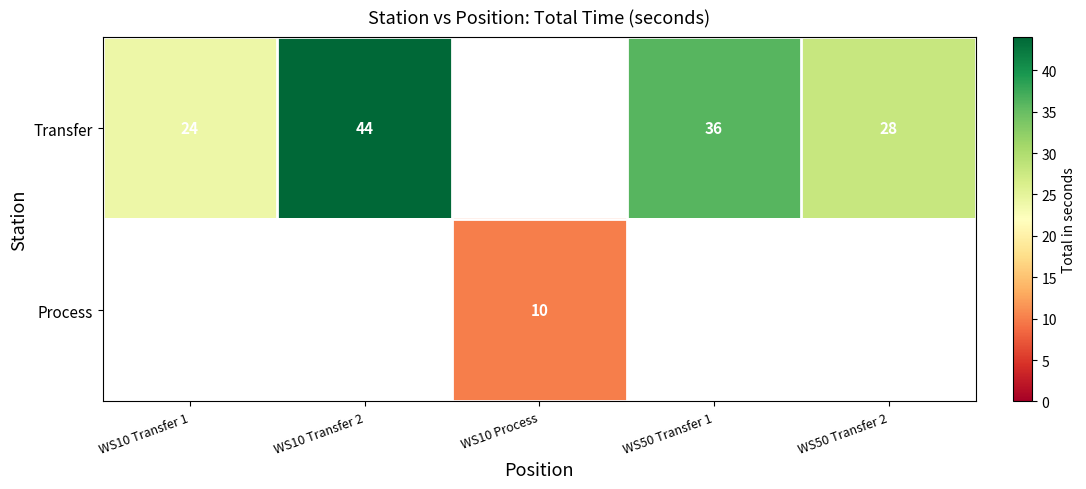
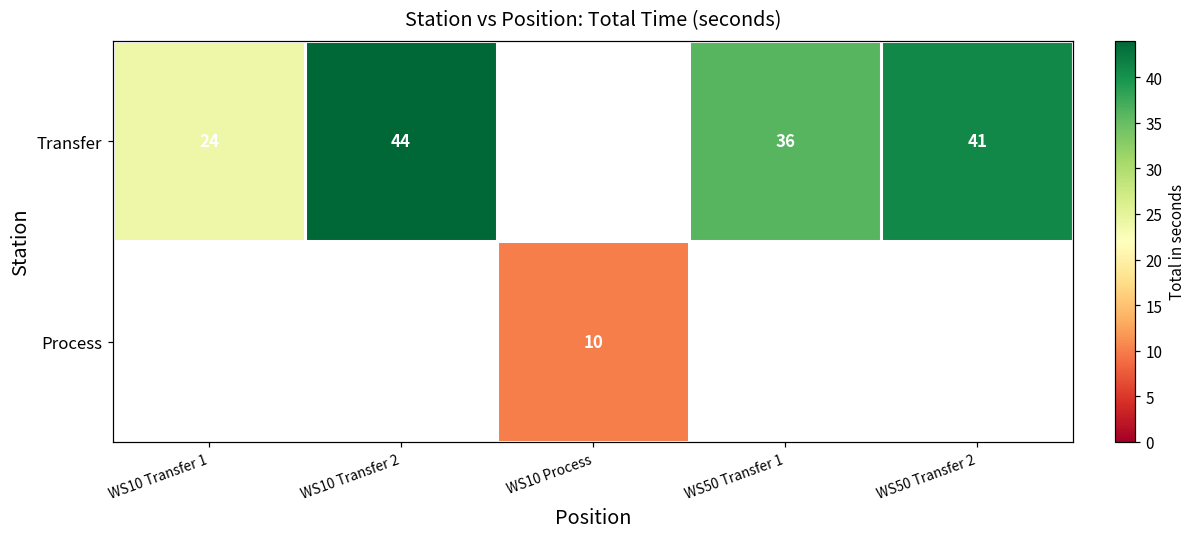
Transfer, WS50 Transfer 2: 28 -> 41
